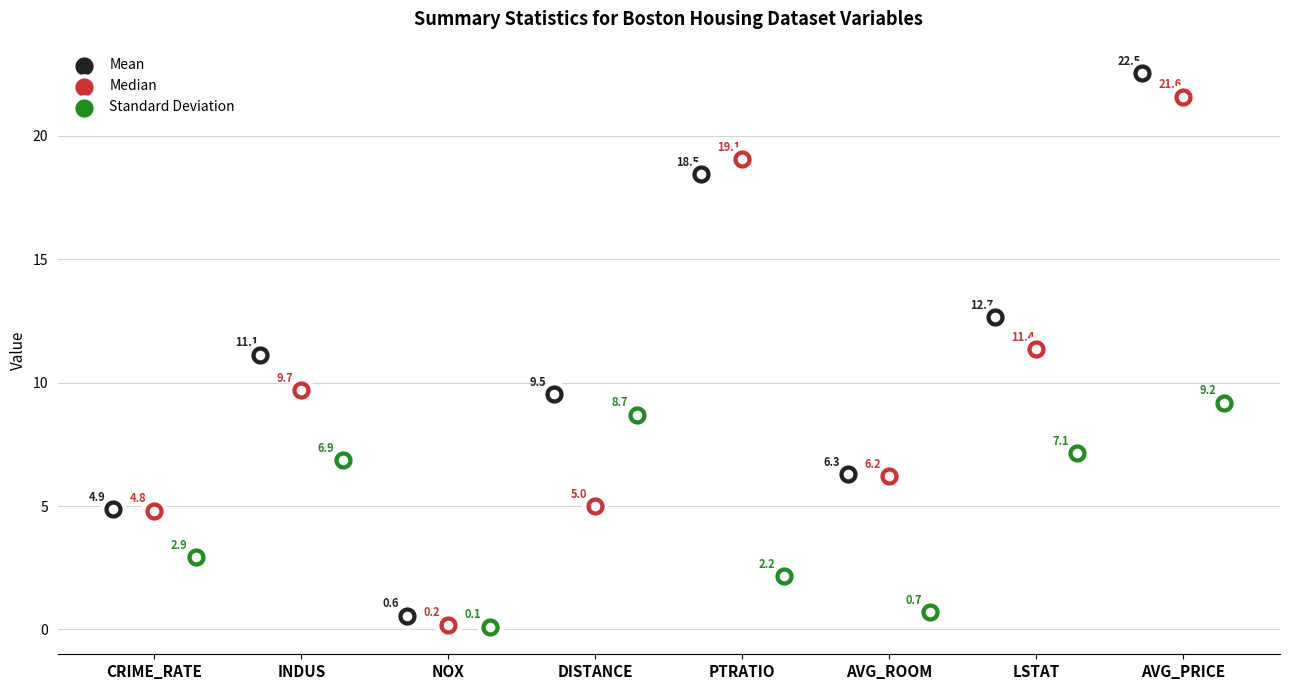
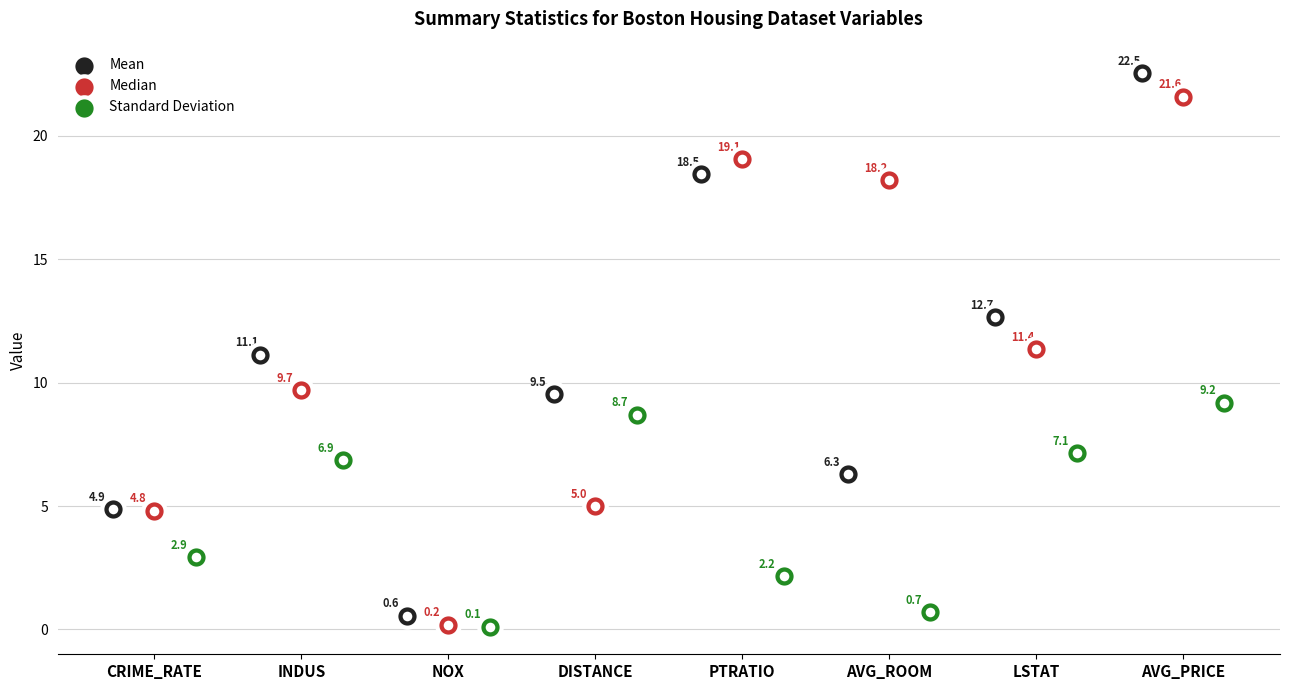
Median, AVG_ROOM: 6.2 -> 18.2
